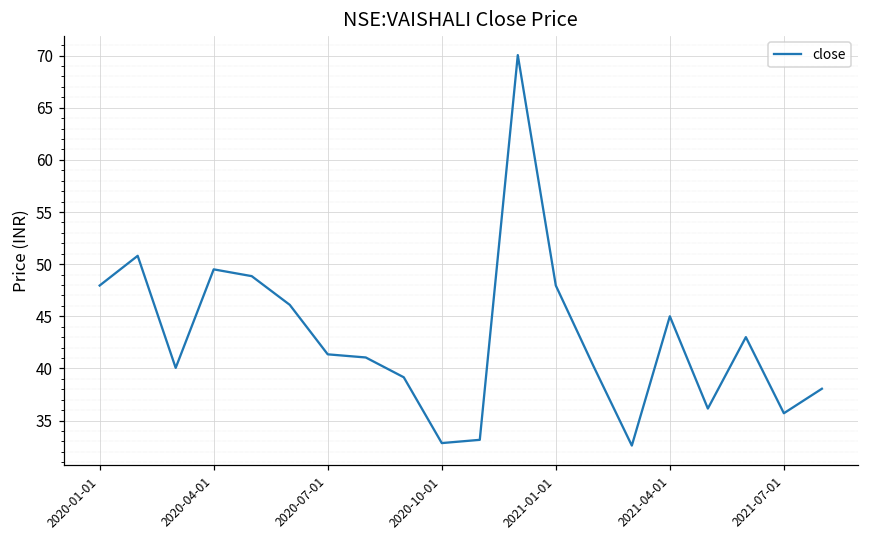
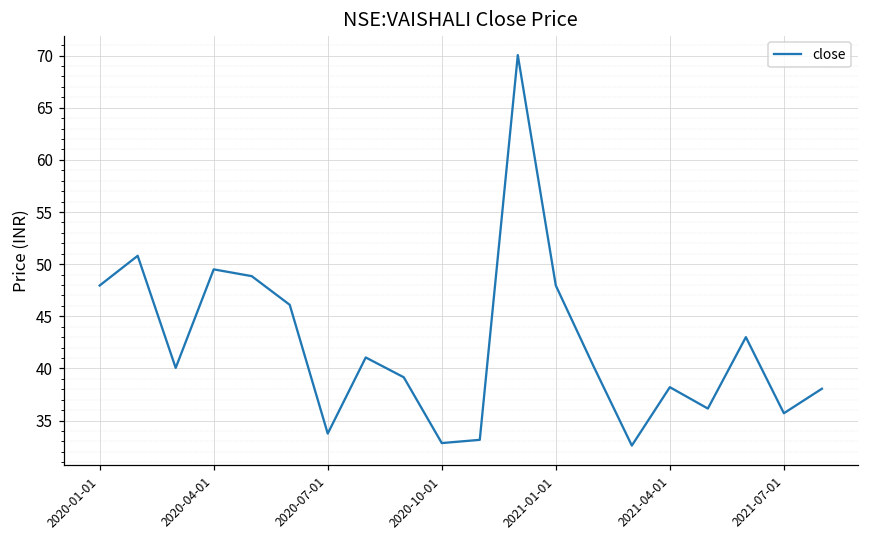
2020-07-01: 41 -> 34
2021-04-01: 45 -> 38
